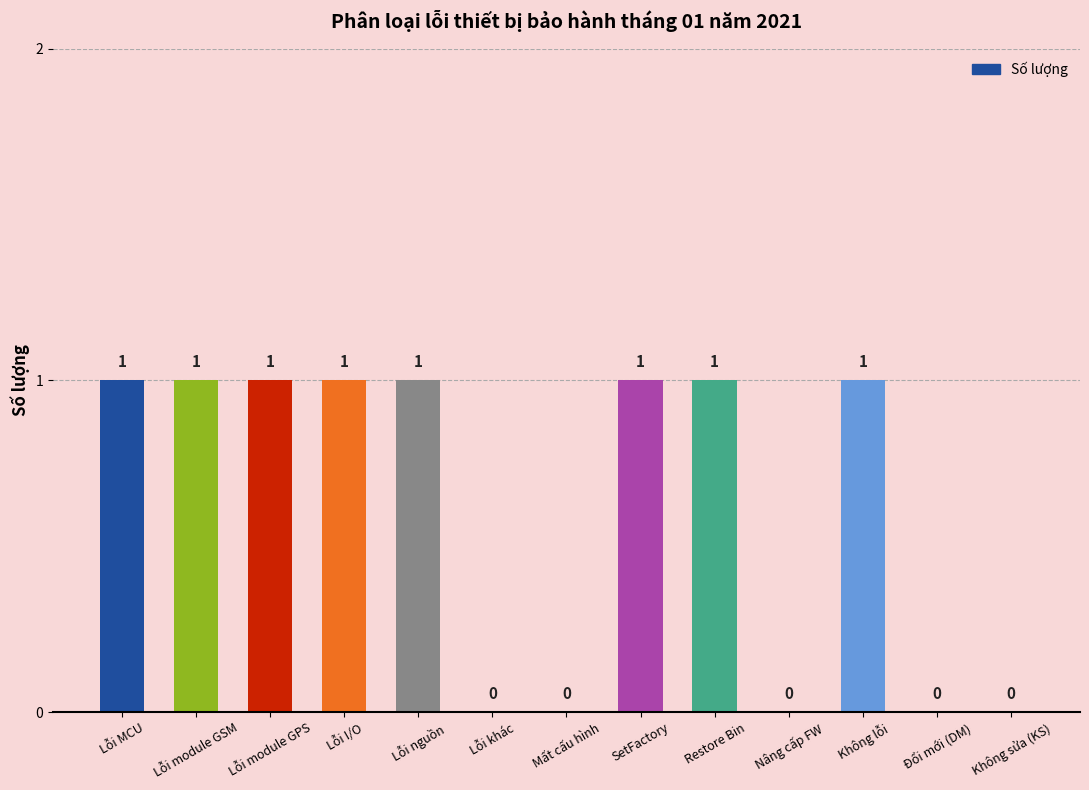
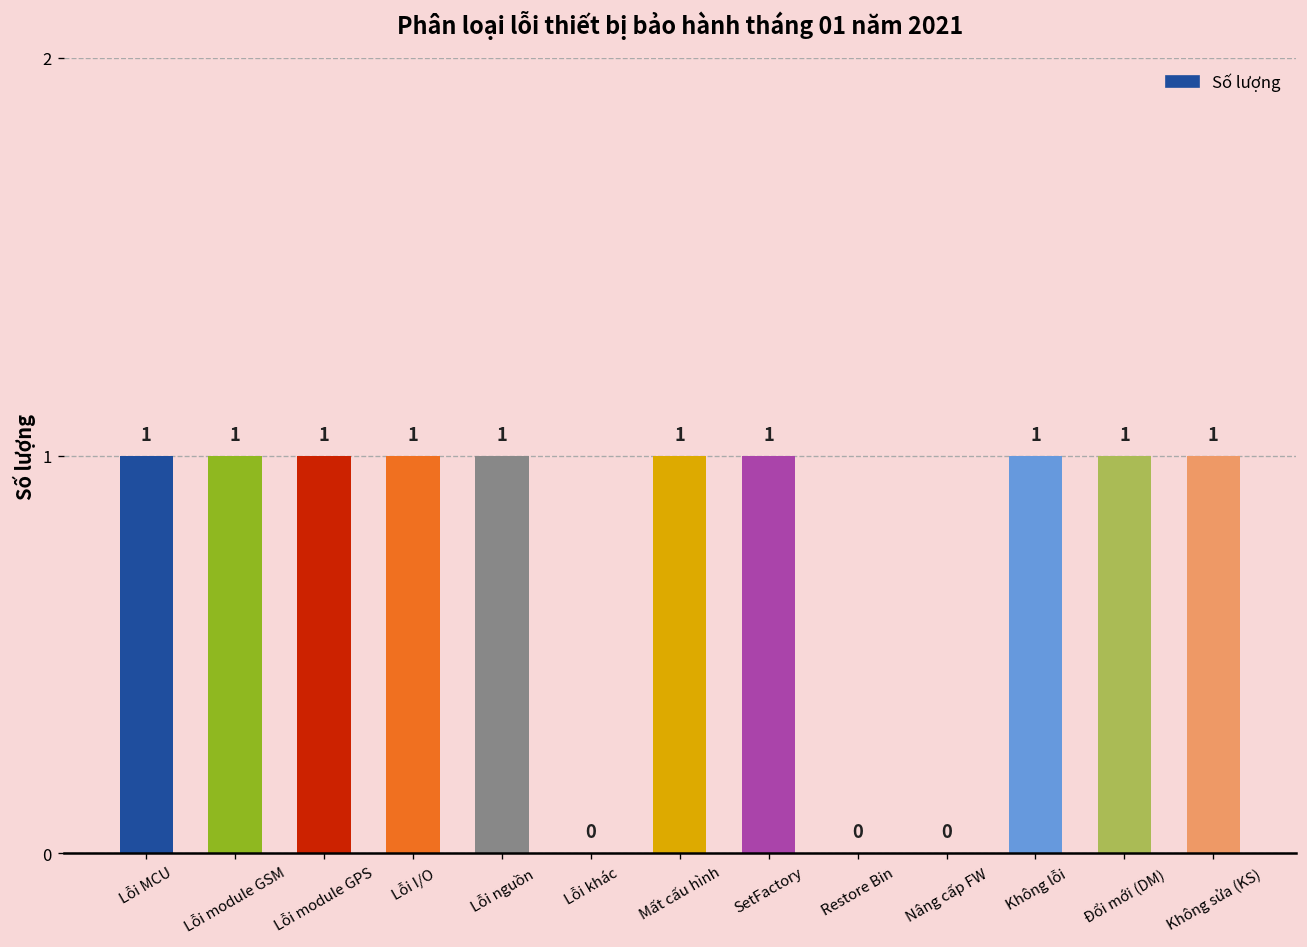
Mất cấu hình: 0 -> 1
Restore Bin: 1 -> 0
Đổi mới (DM): 0 -> 1
Không sửa (KS): 0 -> 1
